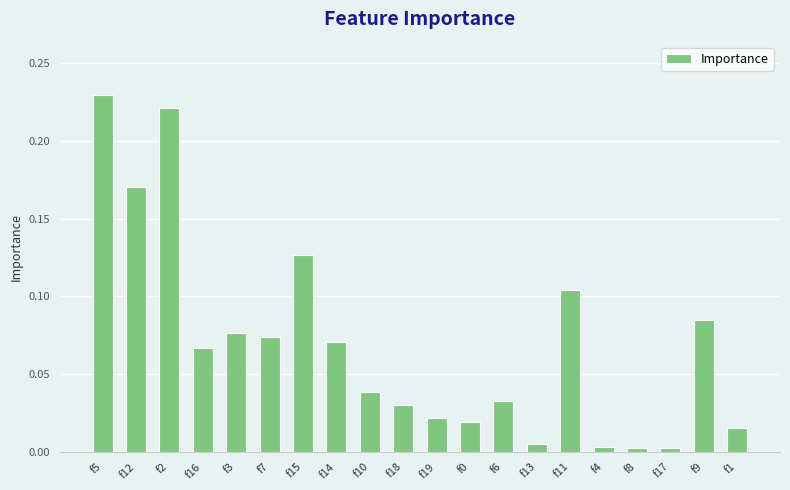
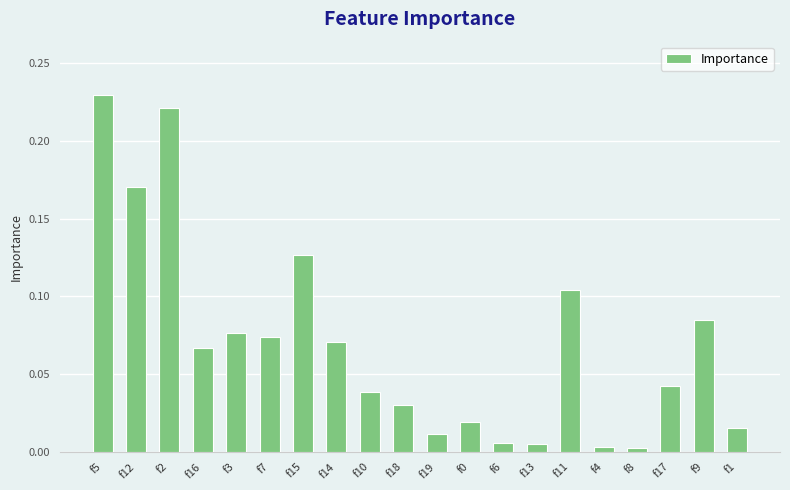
f19: 0.022 -> 0.012
f6: 0.033 -> 0.006
f17: 0.003 -> 0.042
